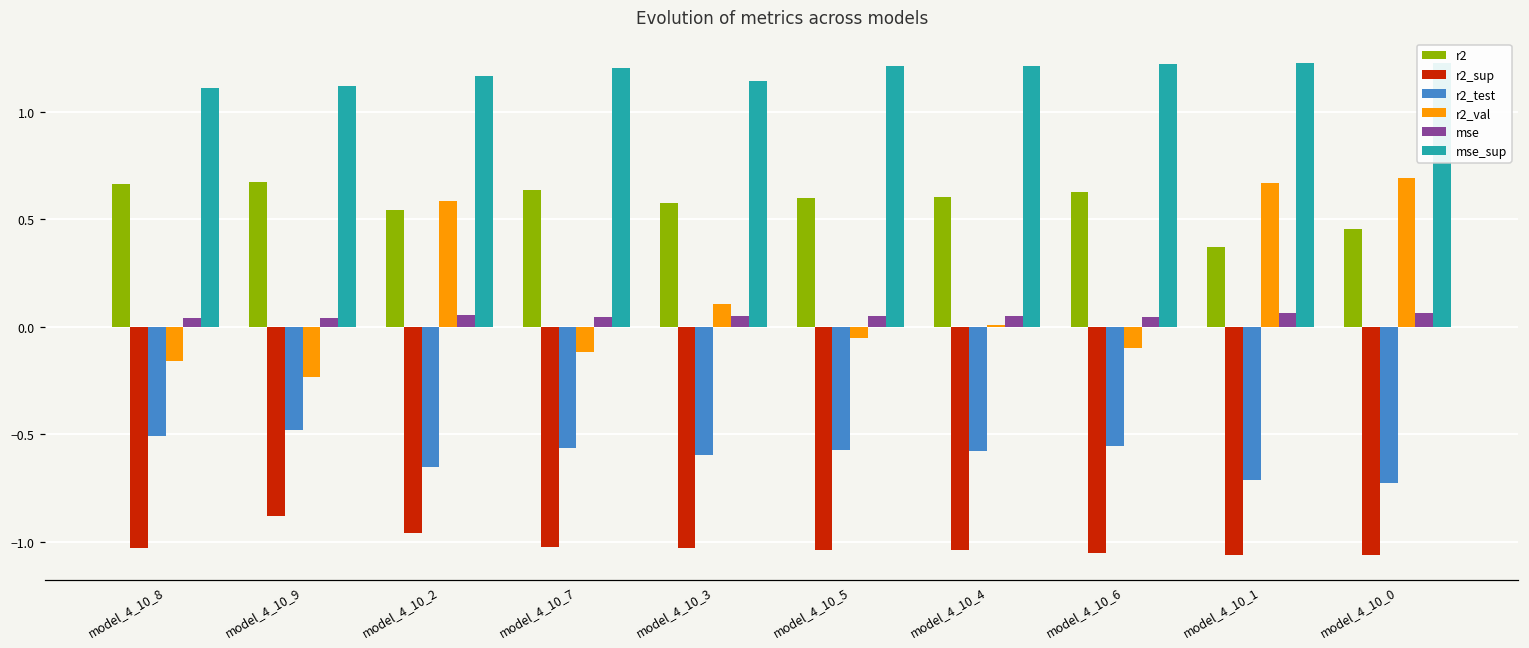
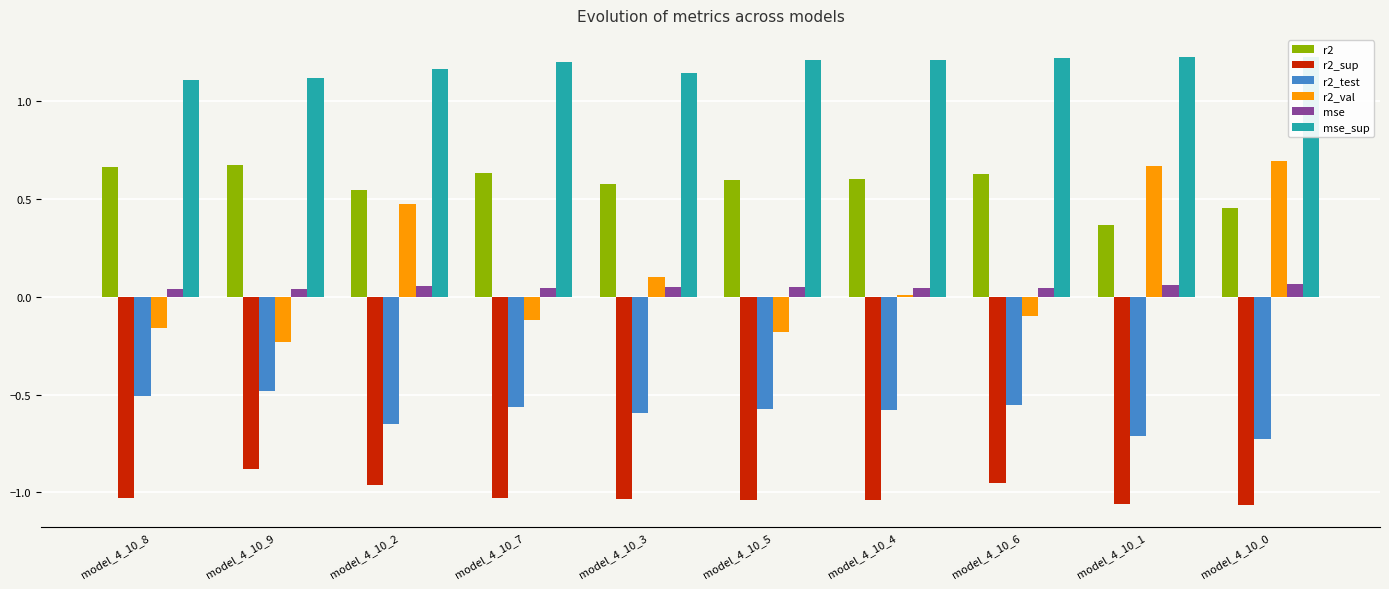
r2_val, model_4_10_2: 0.58 -> 0.48
r2_val, model_4_10_5: -0.05 -> -0.18
r2_sup, model_4_10_6: -1.05 -> -0.95
